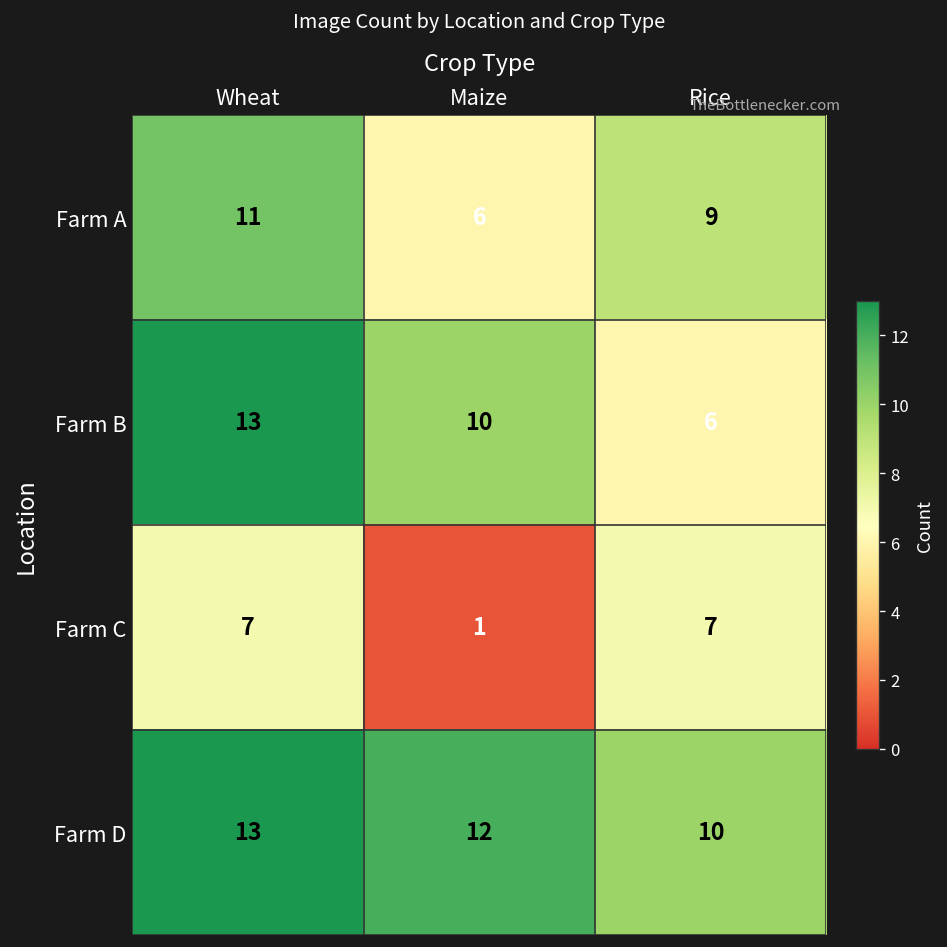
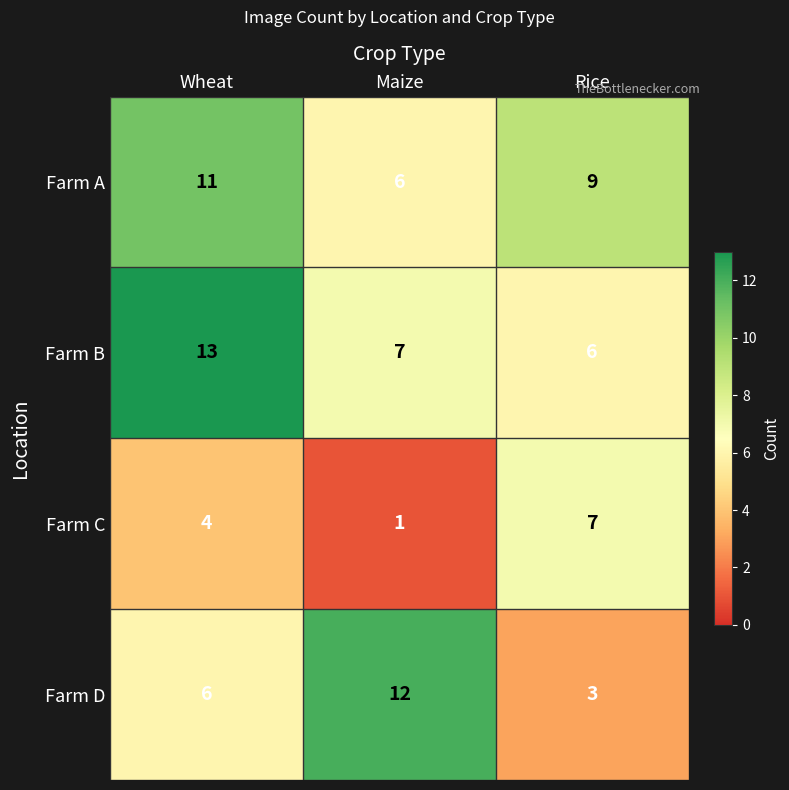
Farm B, Maize: 10 -> 7
Farm C, Wheat: 7 -> 4
Farm D, Wheat: 13 -> 6
Farm D, Rice: 10 -> 3
